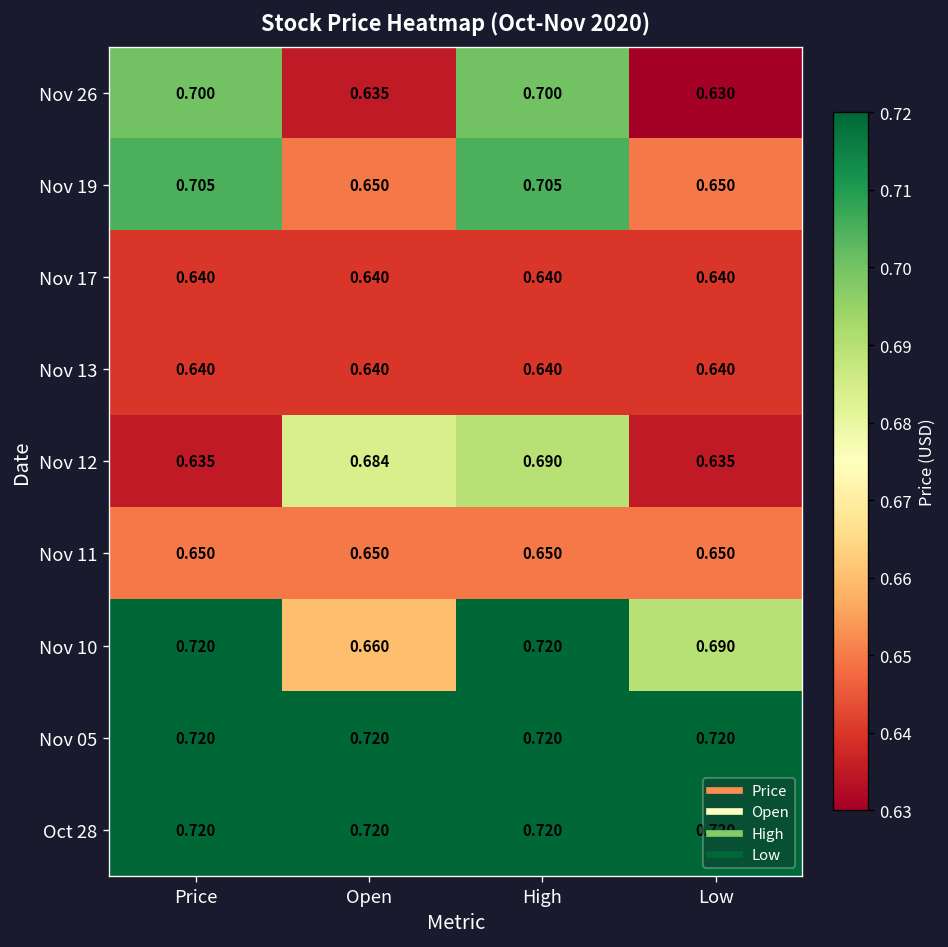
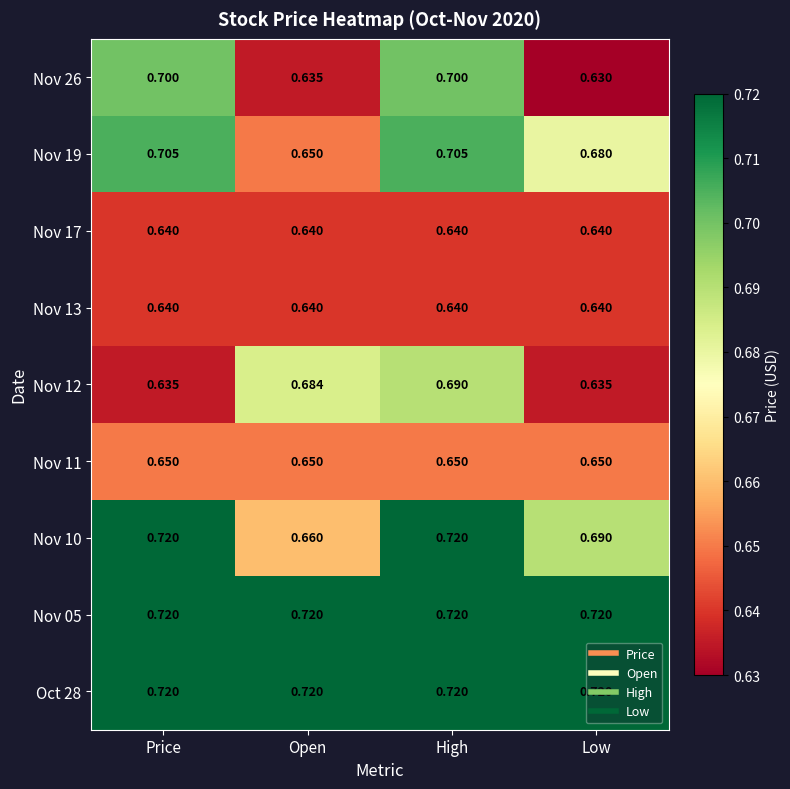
Nov 19, Low: 0.650 -> 0.680
